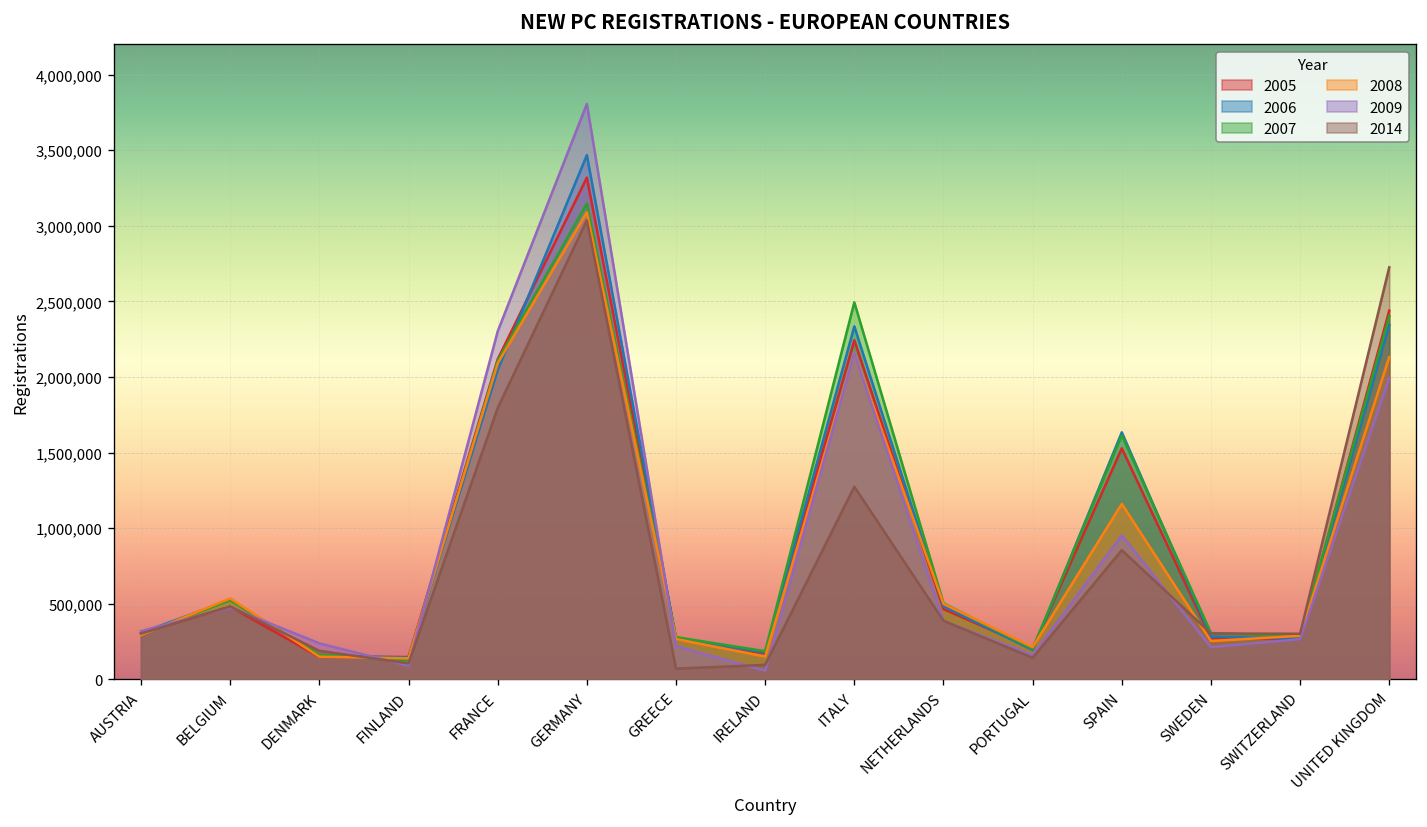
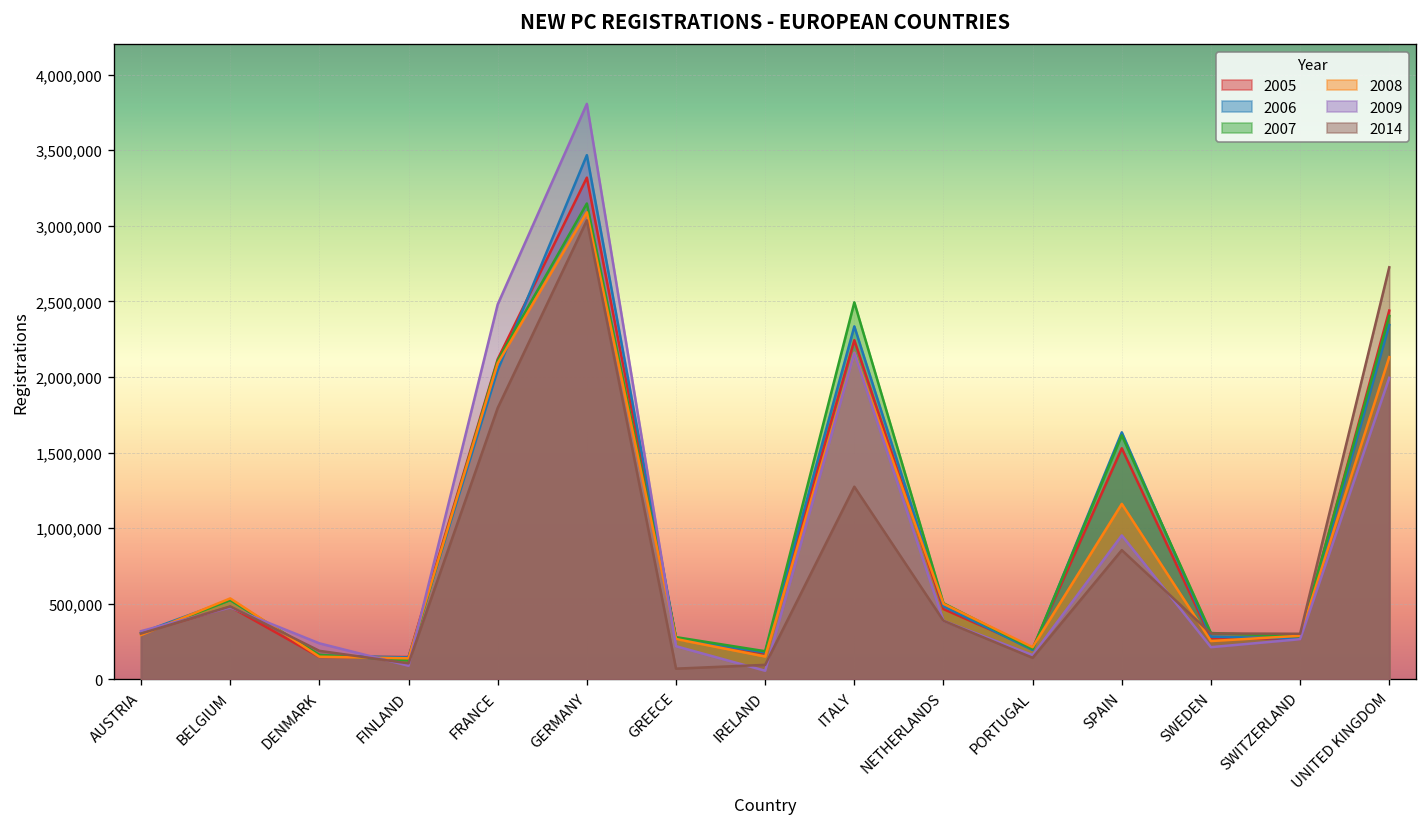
2009, FRANCE: 2,300,000 -> 2,480,000
